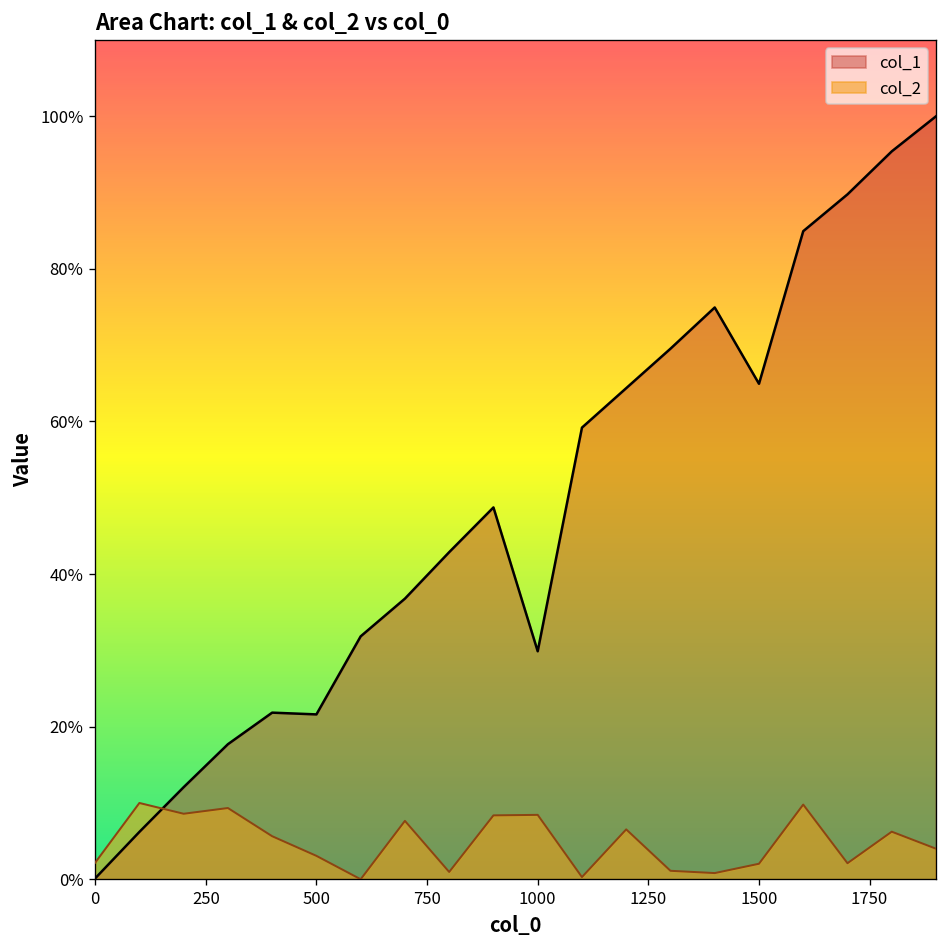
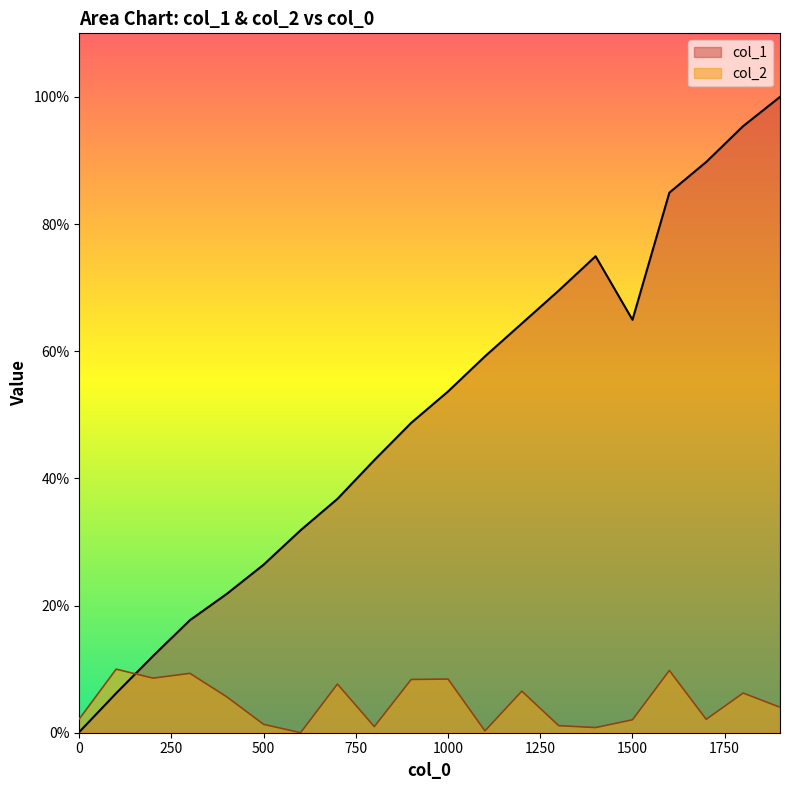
col_1, 500: 22% -> 26%
col_2, 500: 3% -> 1%
col_1, 1000: 30% -> 54%
